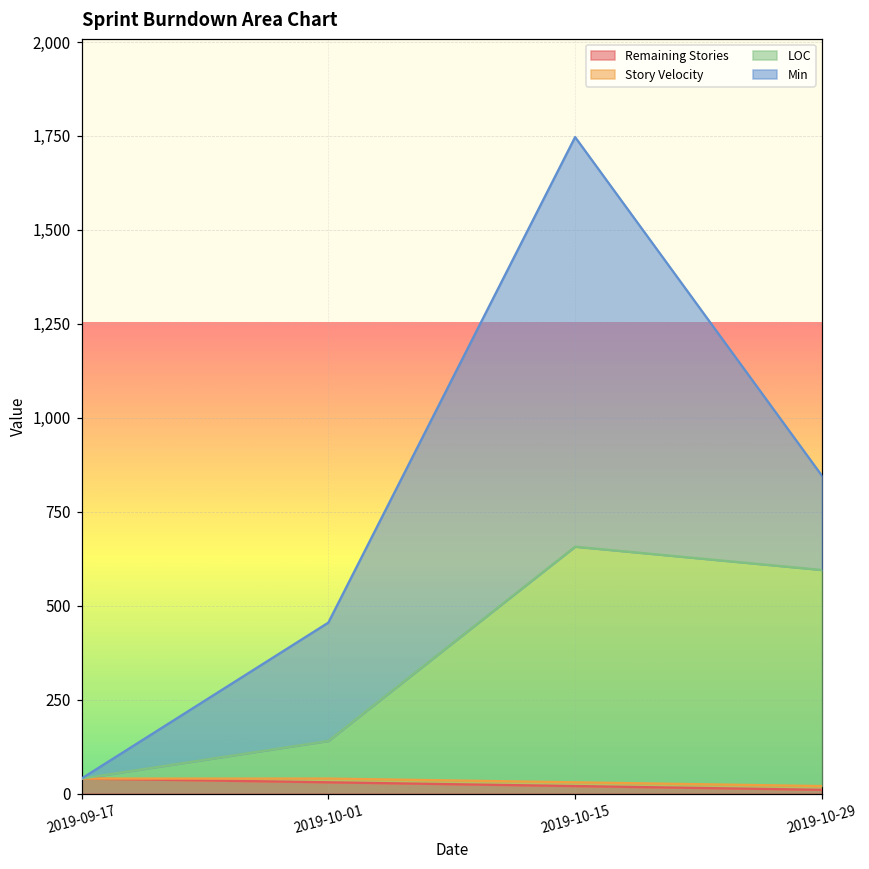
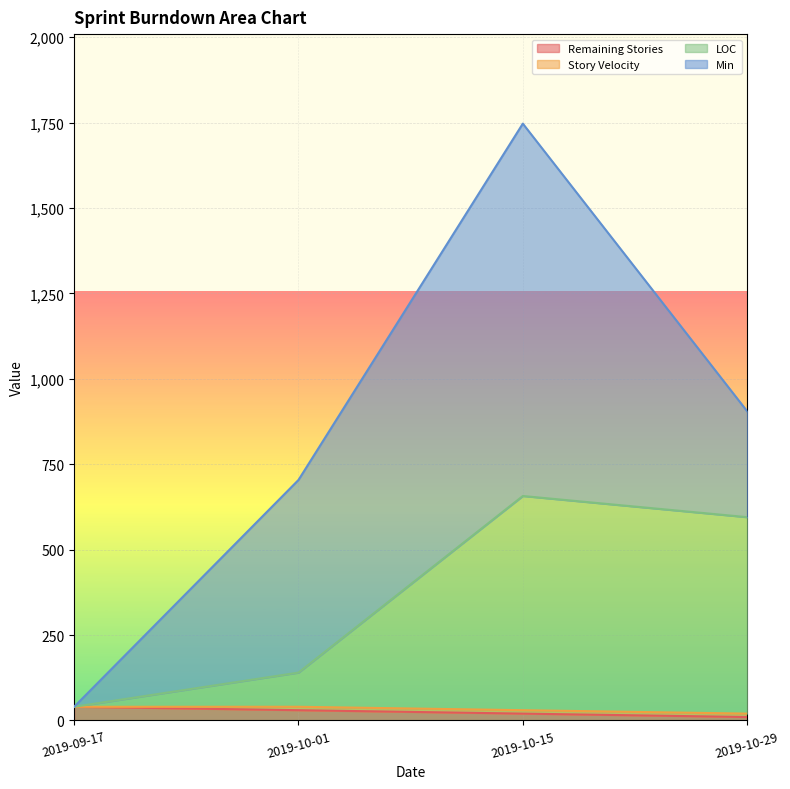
Min, 2019-10-01: 320 -> 560
Min, 2019-10-29: 250 -> 310
